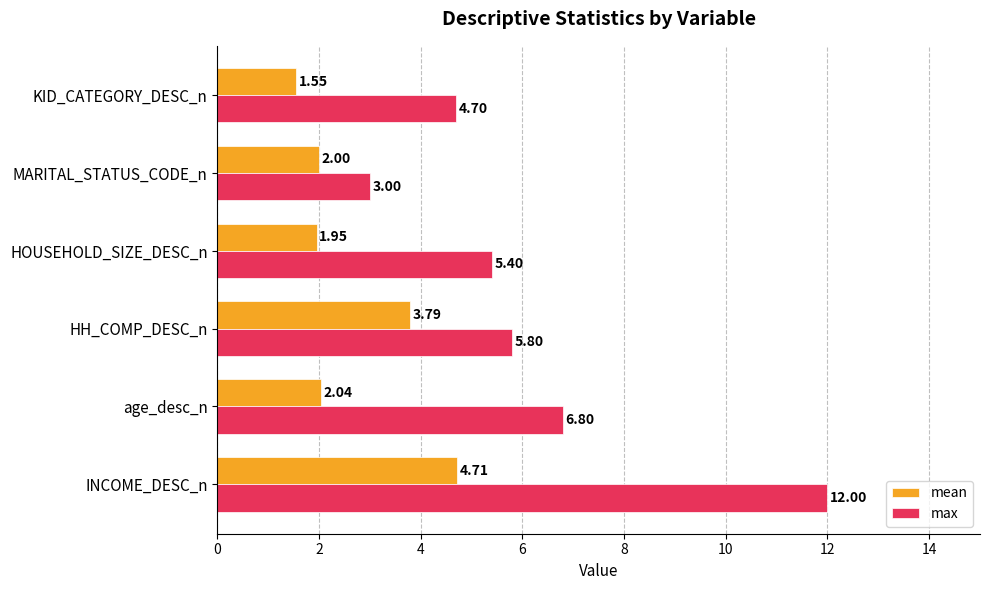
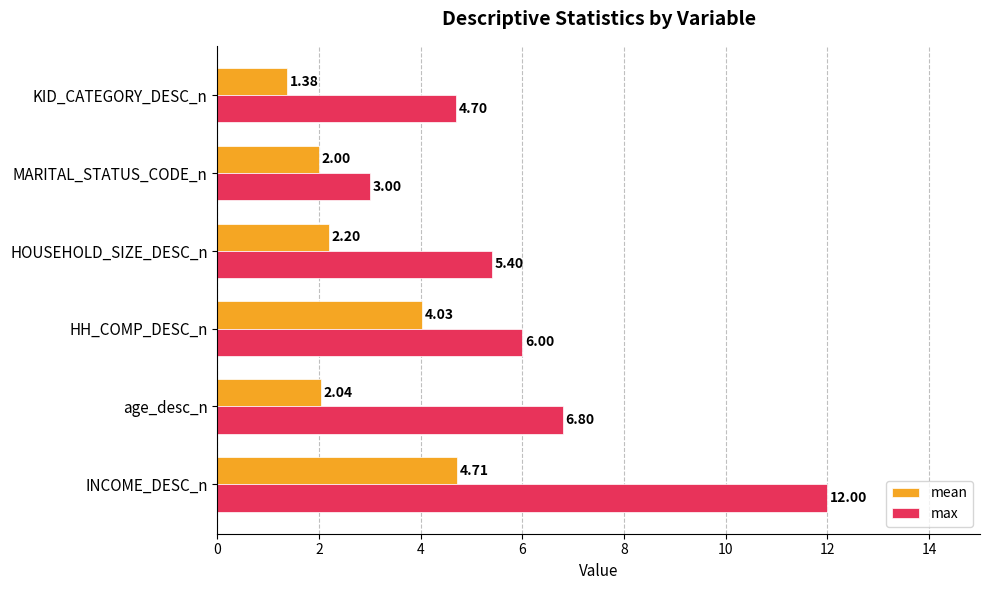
mean, KID_CATEGORY_DESC_n: 1.55 -> 1.38
mean, HOUSEHOLD_SIZE_DESC_n: 1.95 -> 2.20
mean, HH_COMP_DESC_n: 3.79 -> 4.03
max, HH_COMP_DESC_n: 5.80 -> 6.00
